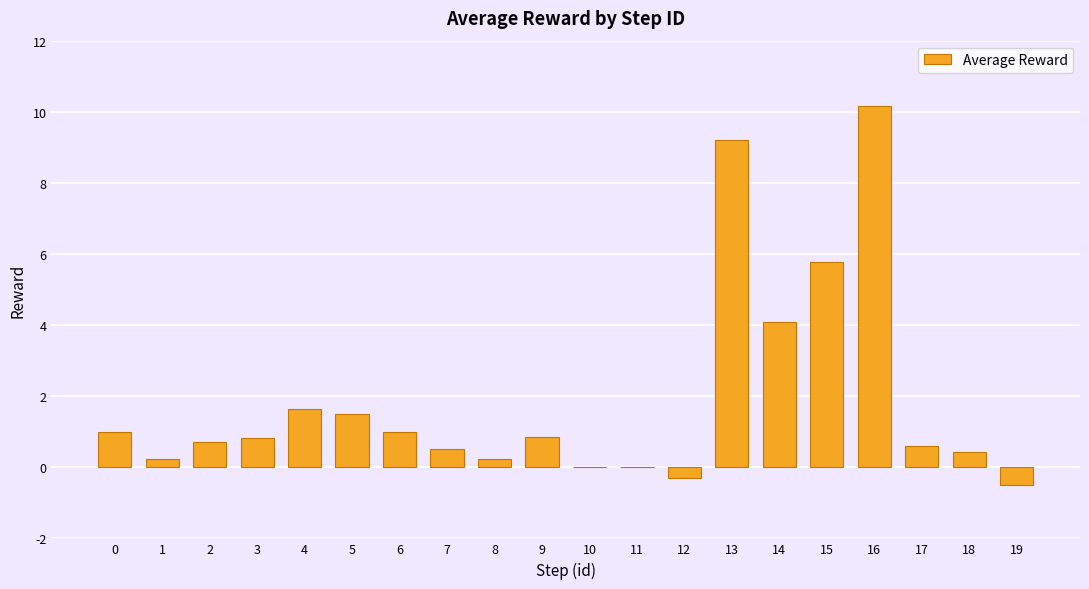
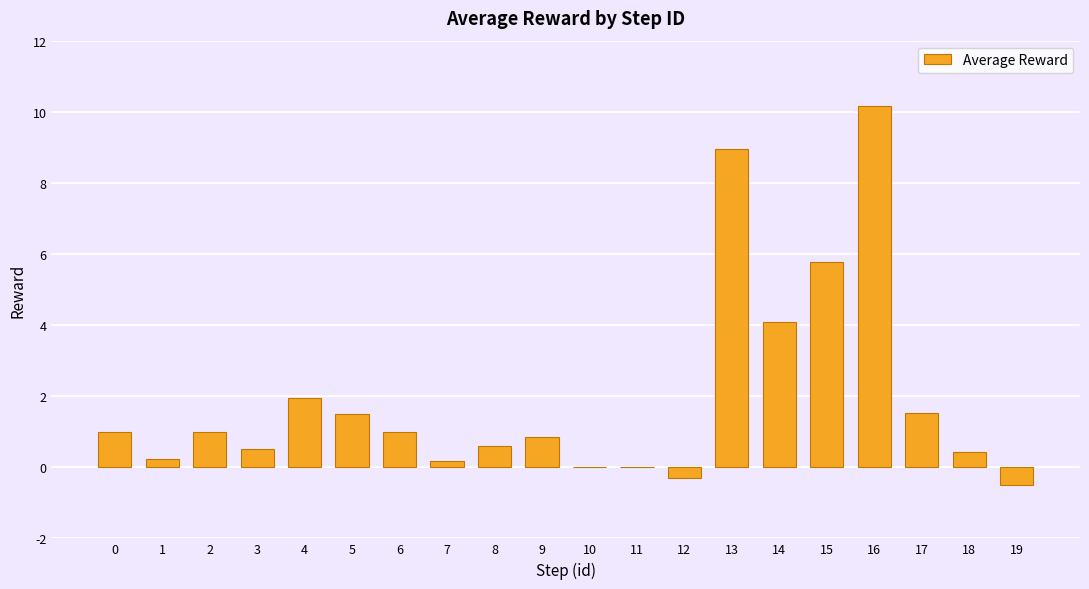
2: 0.7 -> 1.0
3: 0.8 -> 0.5
4: 1.7 -> 1.9
7: 0.5 -> 0.2
8: 0.2 -> 0.6
13: 9.2 -> 9.0
17: 0.6 -> 1.5
